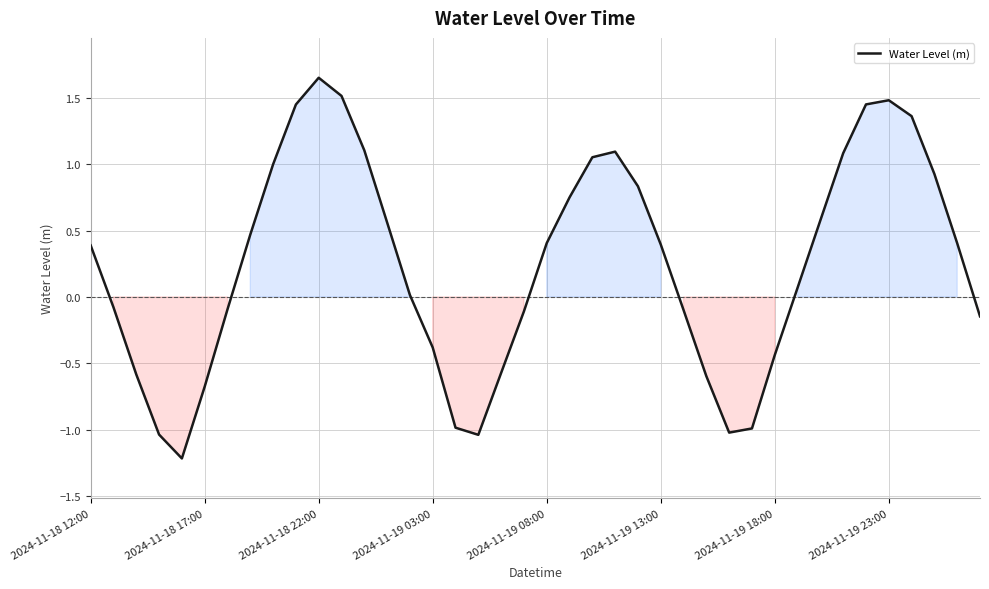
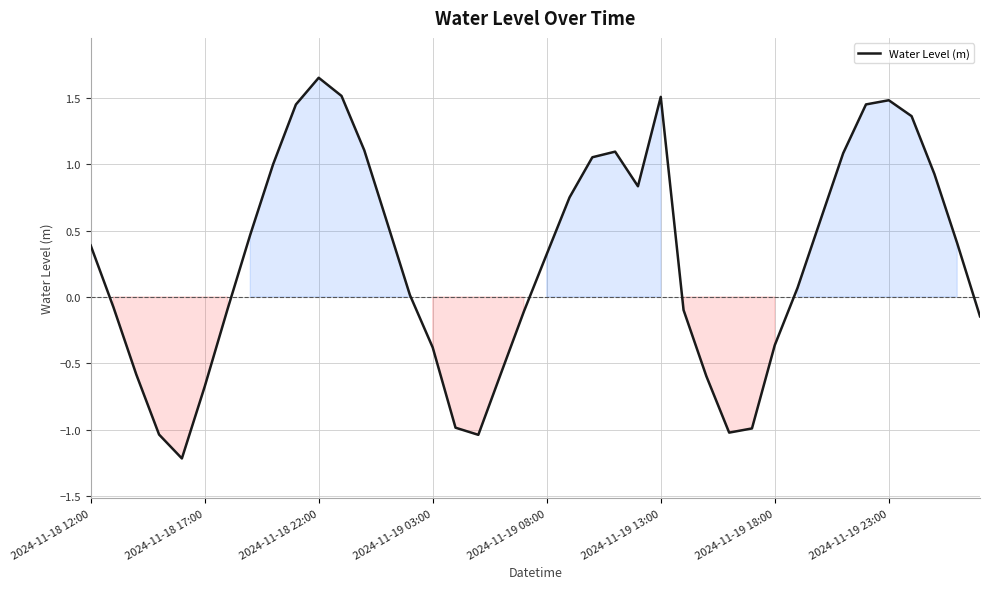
2024-11-19 08:00: 0.41 -> 0.32
2024-11-19 13:00: 0.39 -> 1.51
2024-11-19 18:00: -0.44 -> -0.36
